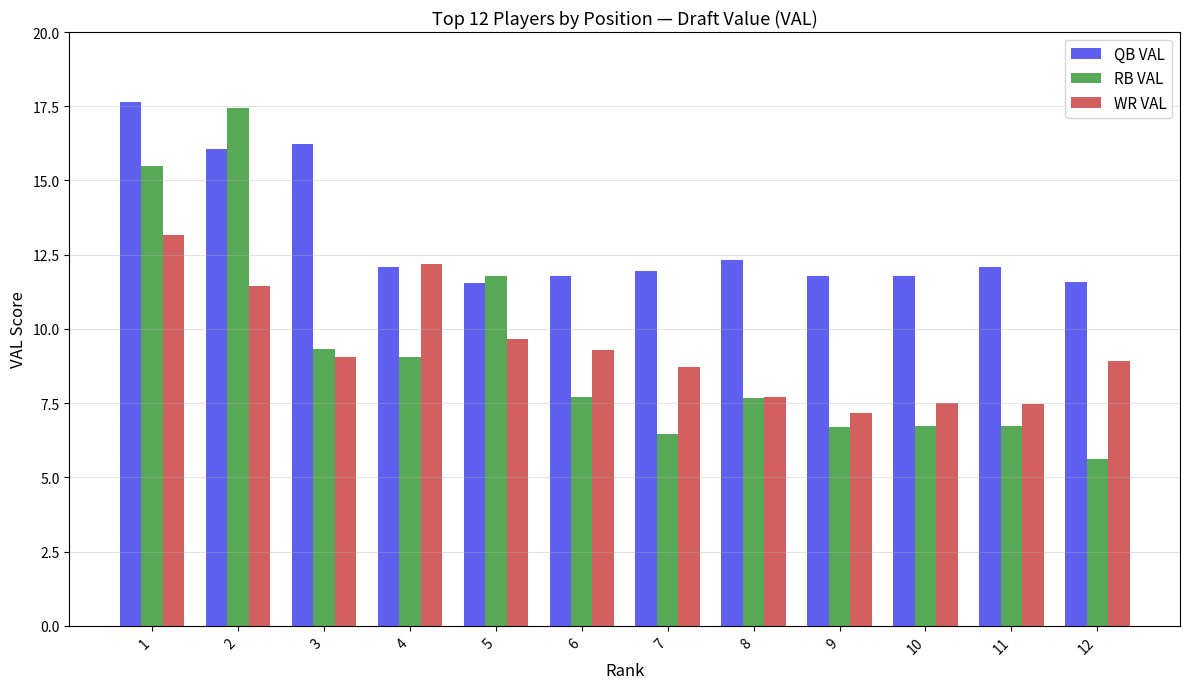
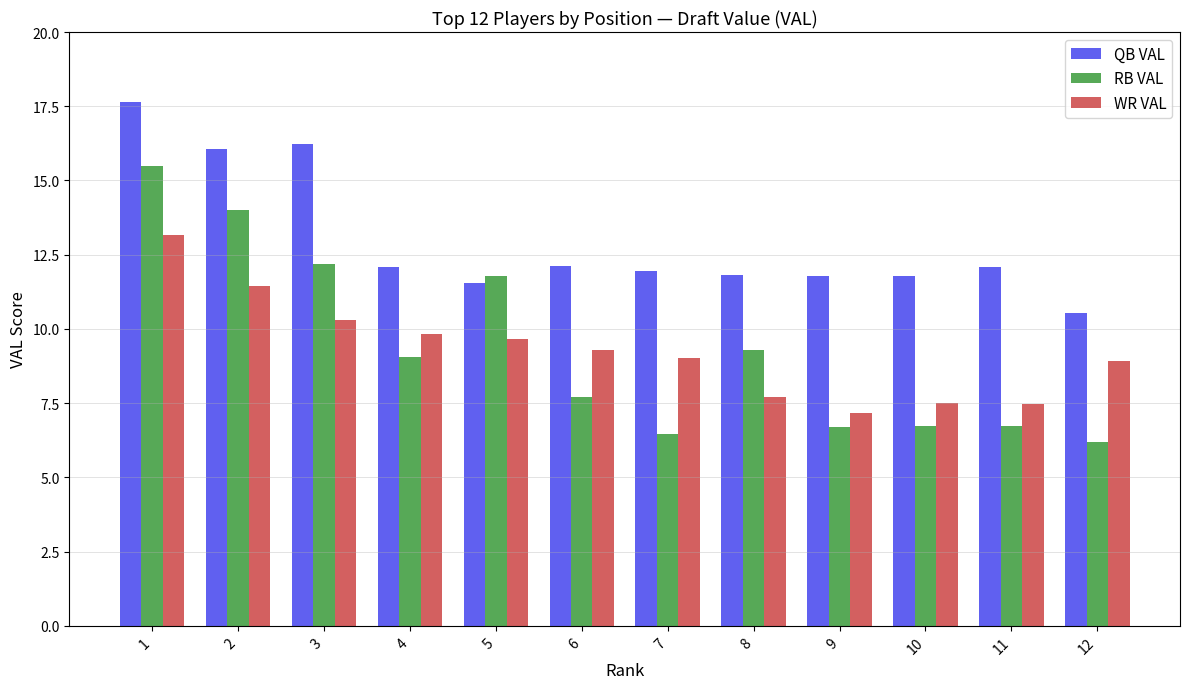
RB VAL, 2: 17.5 -> 14.0
RB VAL, 3: 9.3 -> 12.2
WR VAL, 3: 9.0 -> 10.3
WR VAL, 4: 12.2 -> 9.8
QB VAL, 6: 11.8 -> 12.1
WR VAL, 7: 8.7 -> 9.0
QB VAL, 8: 12.3 -> 11.8
RB VAL, 8: 7.7 -> 9.3
QB VAL, 12: 11.6 -> 10.5
RB VAL, 12: 5.6 -> 6.2
